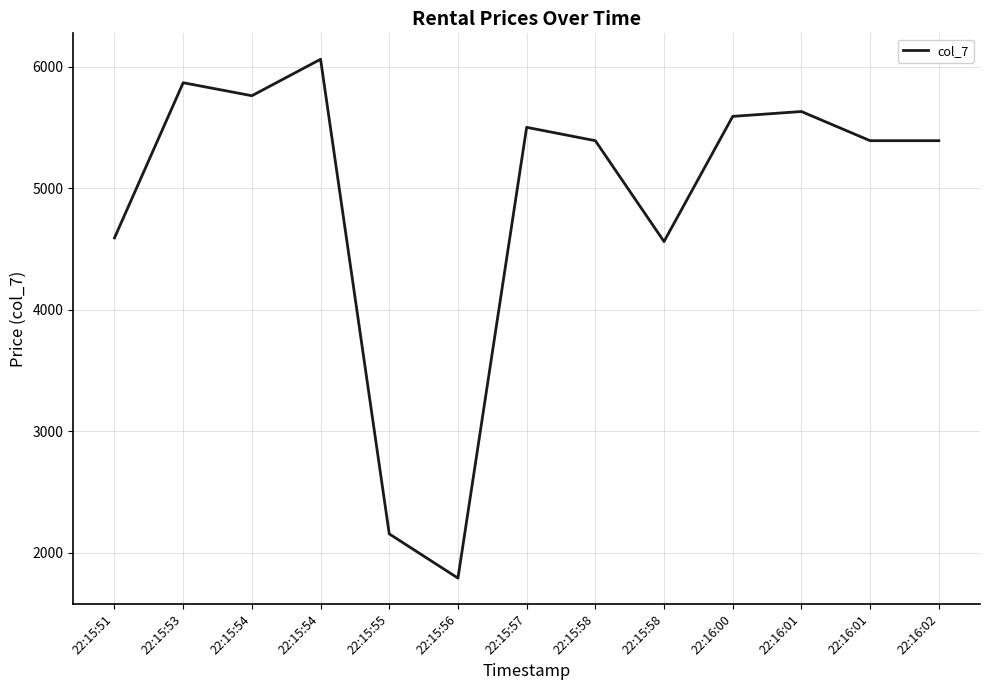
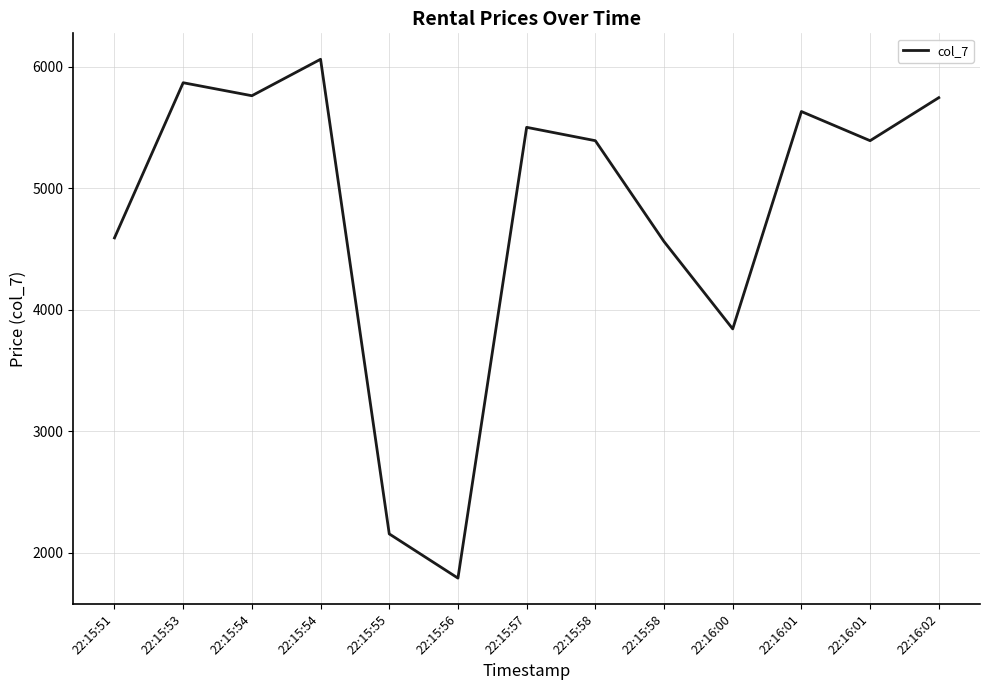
22:16:00: 5590 -> 3840
22:16:02: 5390 -> 5740
